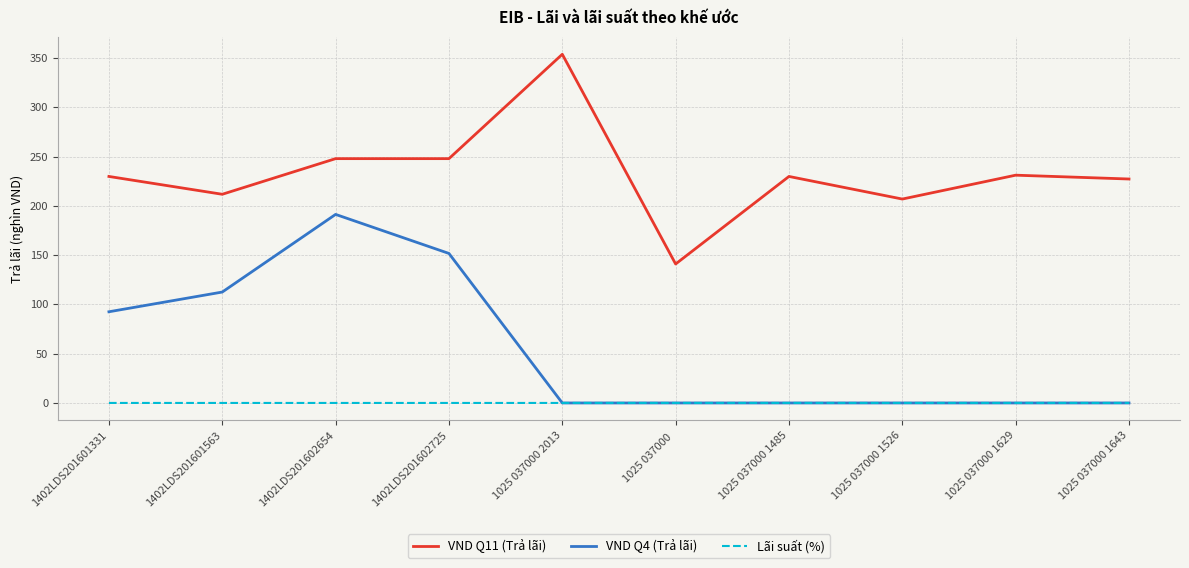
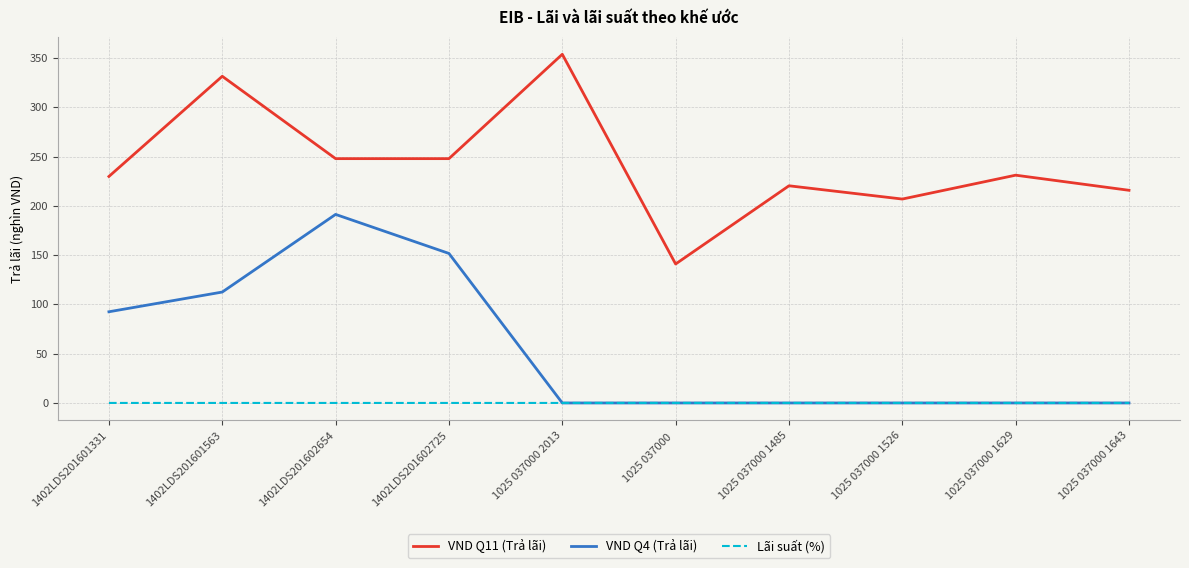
VND Q11 (Trả lãi), 1402LDS201601563: 210 -> 330
VND Q11 (Trả lãi), 1025 037000 1485: 230 -> 220
VND Q11 (Trả lãi), 1025 037000 1643: 230 -> 220
